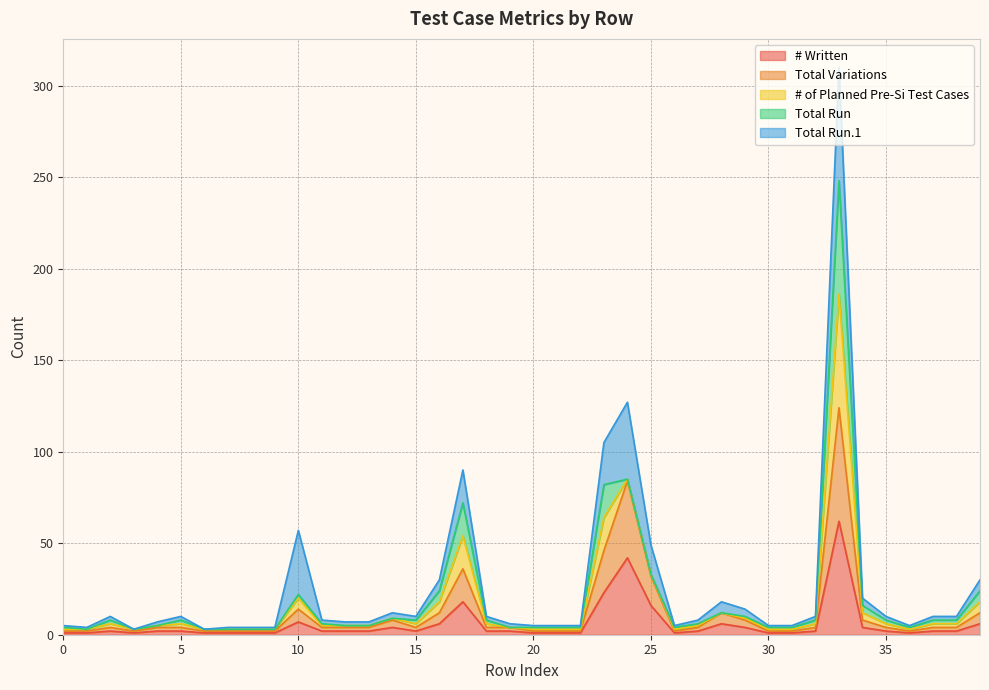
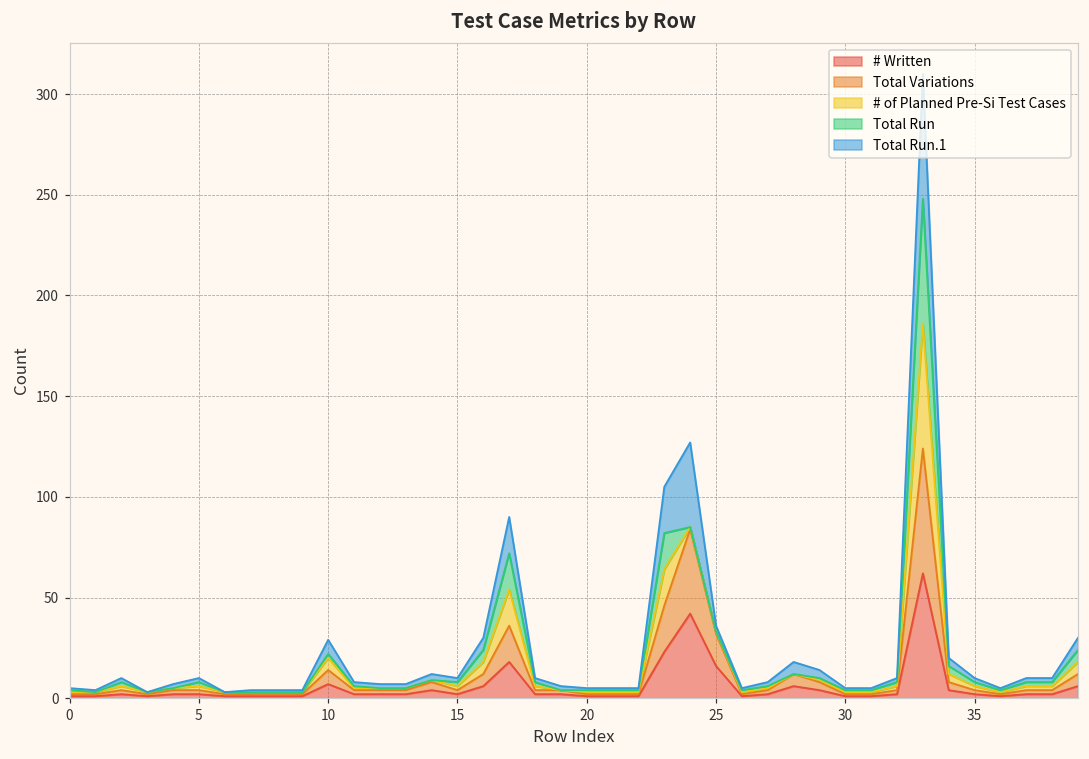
Total Run.1, 10: 35 -> 7
Total Run.1, 25: 16 -> 3
